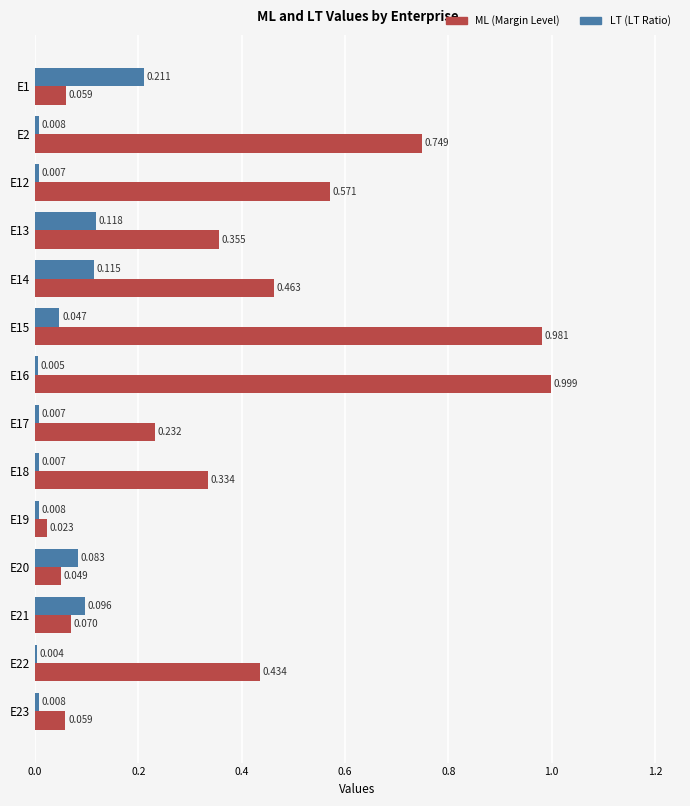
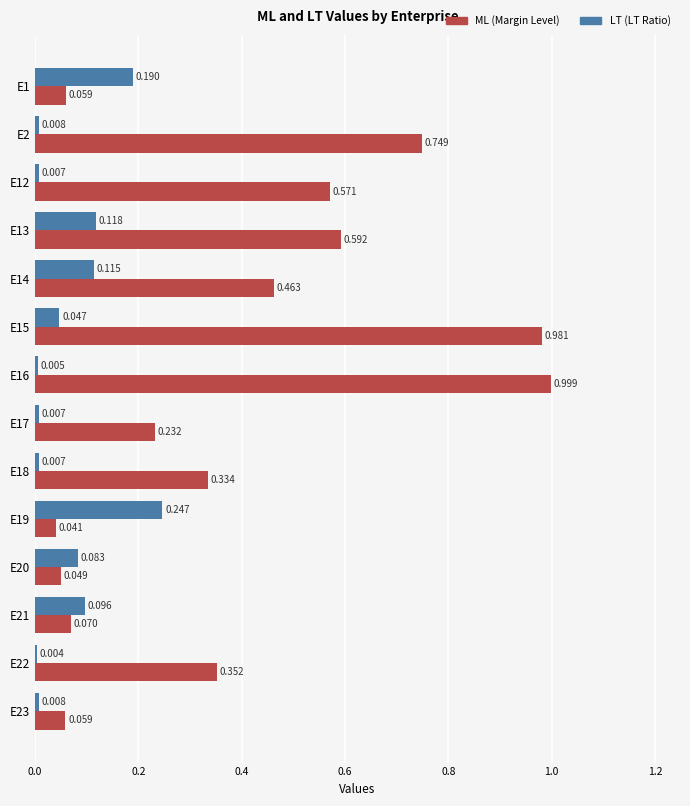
LT (LT Ratio), E1: 0.211 -> 0.190
ML (Margin Level), E13: 0.355 -> 0.592
LT (LT Ratio), E19: 0.008 -> 0.247
ML (Margin Level), E19: 0.023 -> 0.041
ML (Margin Level), E22: 0.434 -> 0.352
